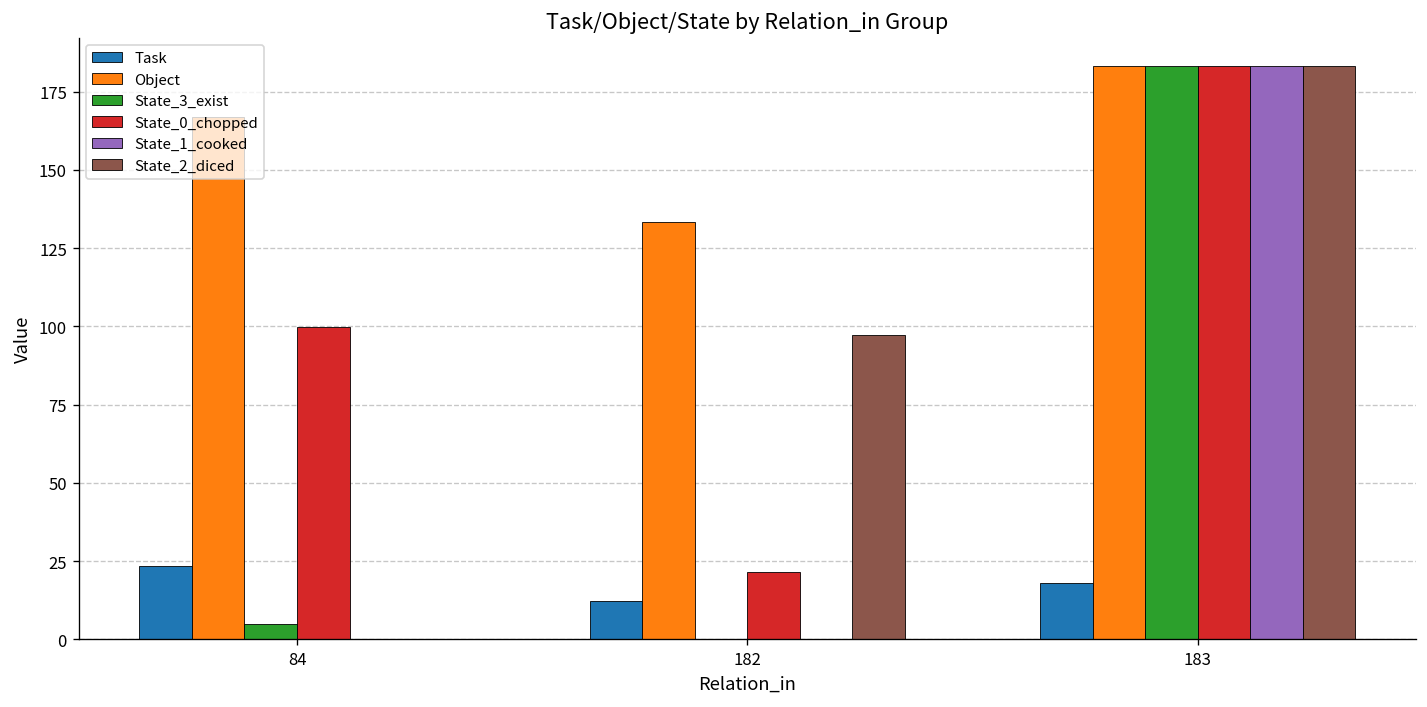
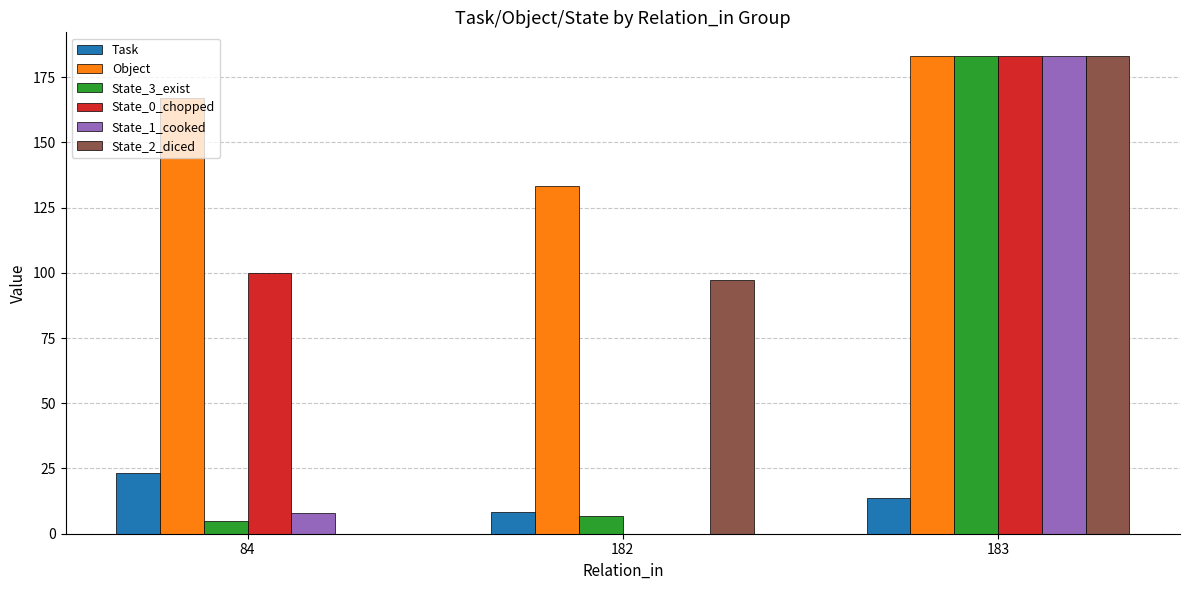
State_1_cooked, 84: 0 -> 8
Task, 182: 12 -> 9
State_3_exist, 182: 0 -> 7
State_0_chopped, 182: 22 -> 0
Task, 183: 18 -> 14
